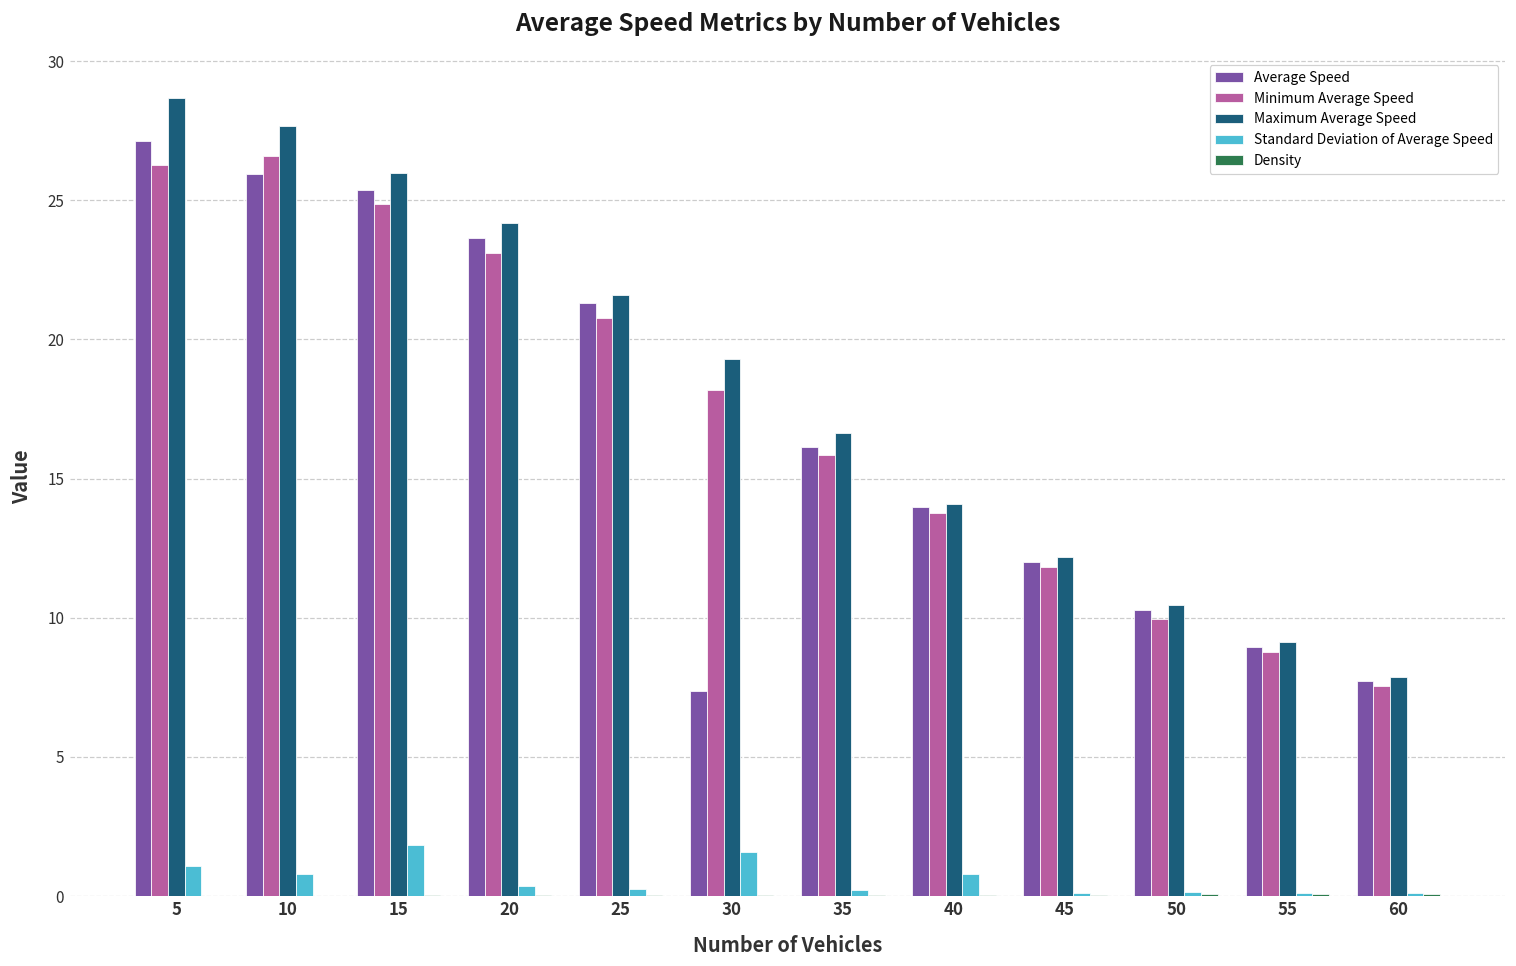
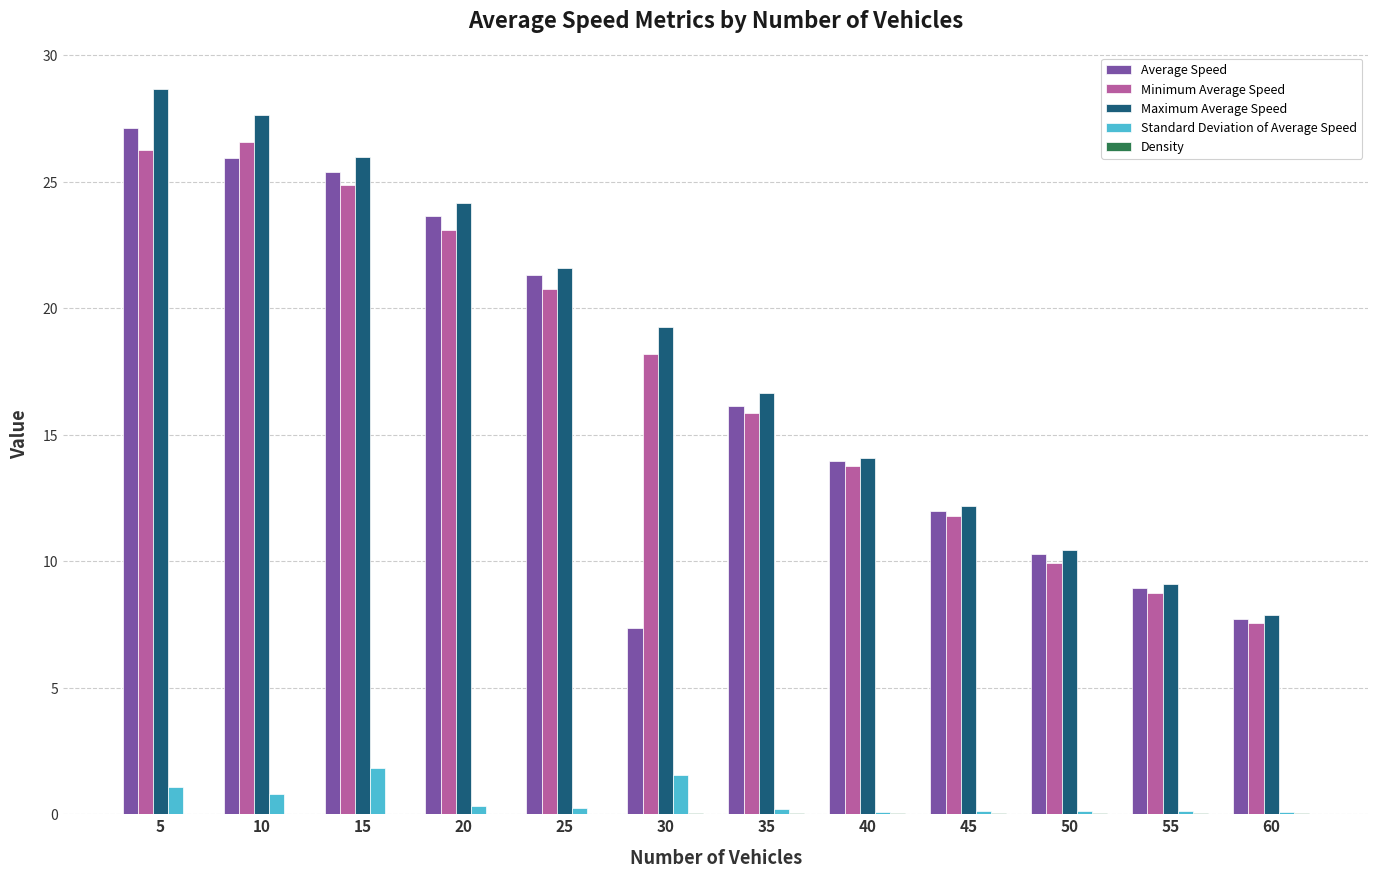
Standard Deviation of Average Speed, 40: 0.8 -> 0.1
